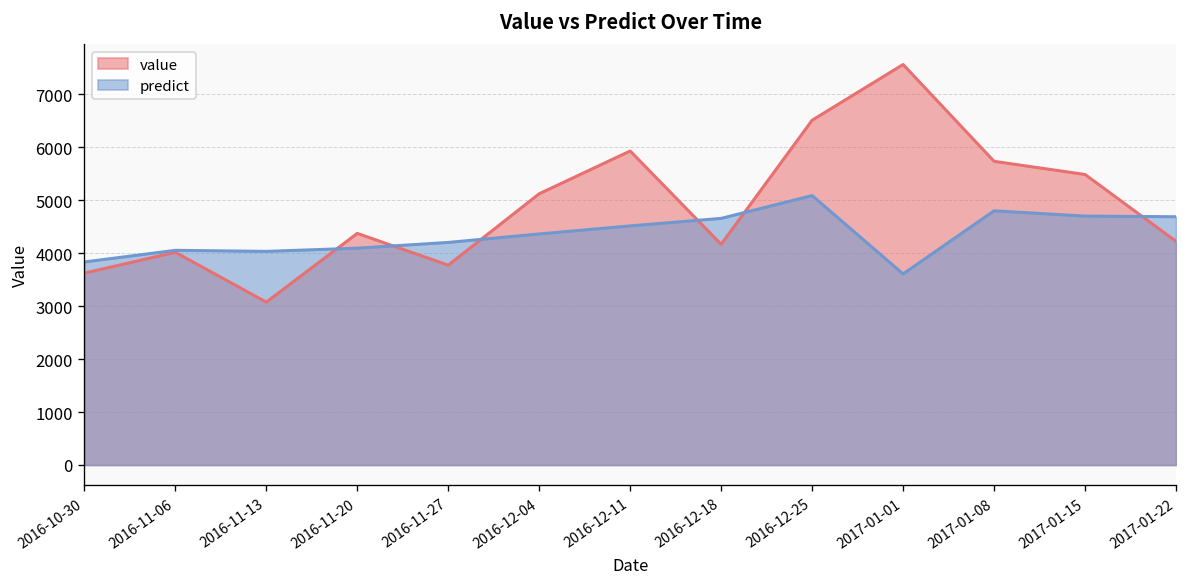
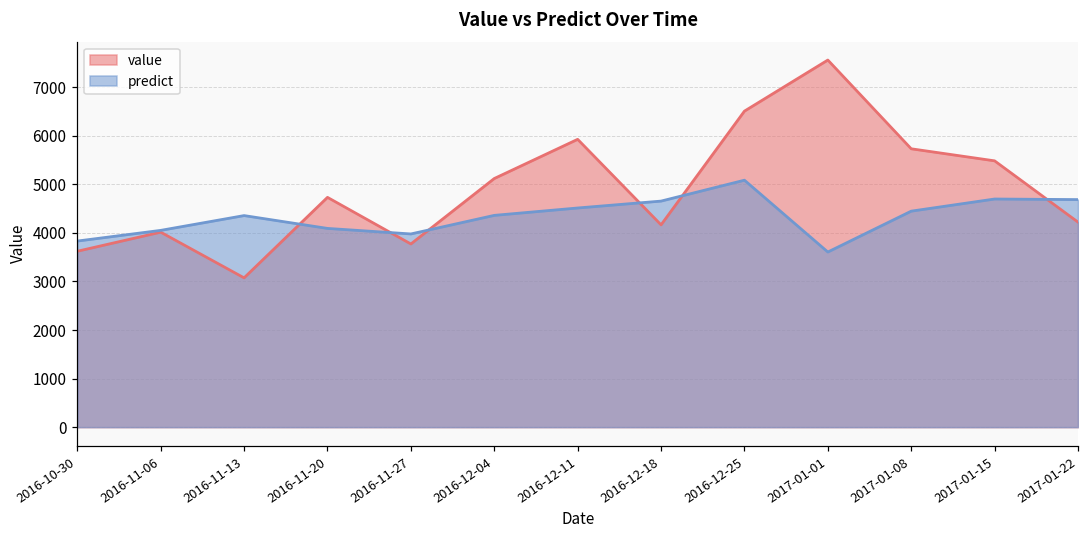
predict, 2016-11-13: 4000 -> 4400
value, 2016-11-20: 4400 -> 4700
predict, 2016-11-27: 4200 -> 4000
predict, 2017-01-08: 4800 -> 4400
